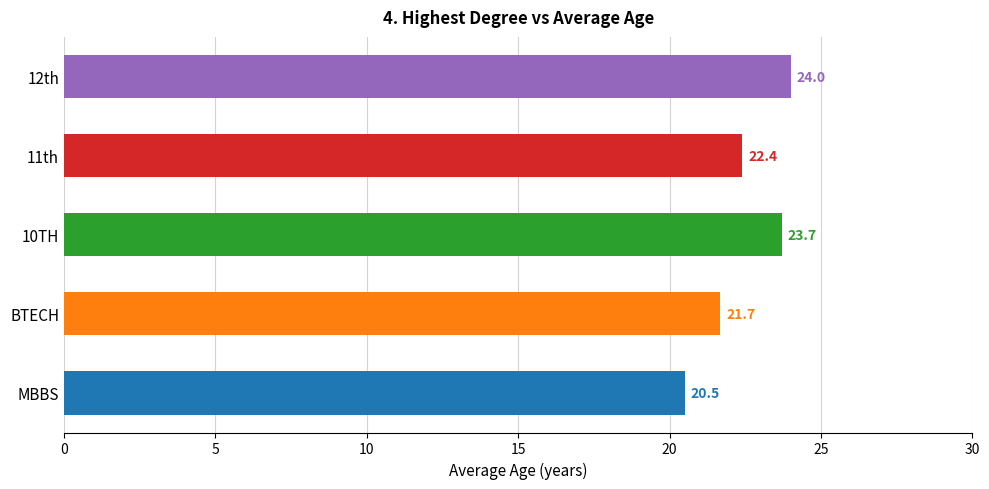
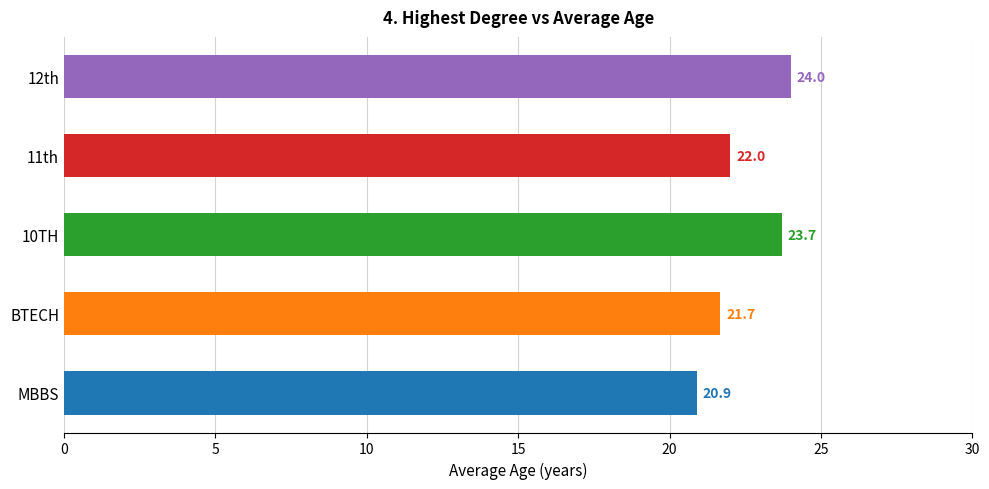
11th: 22.4 -> 22.0
MBBS: 20.5 -> 20.9
